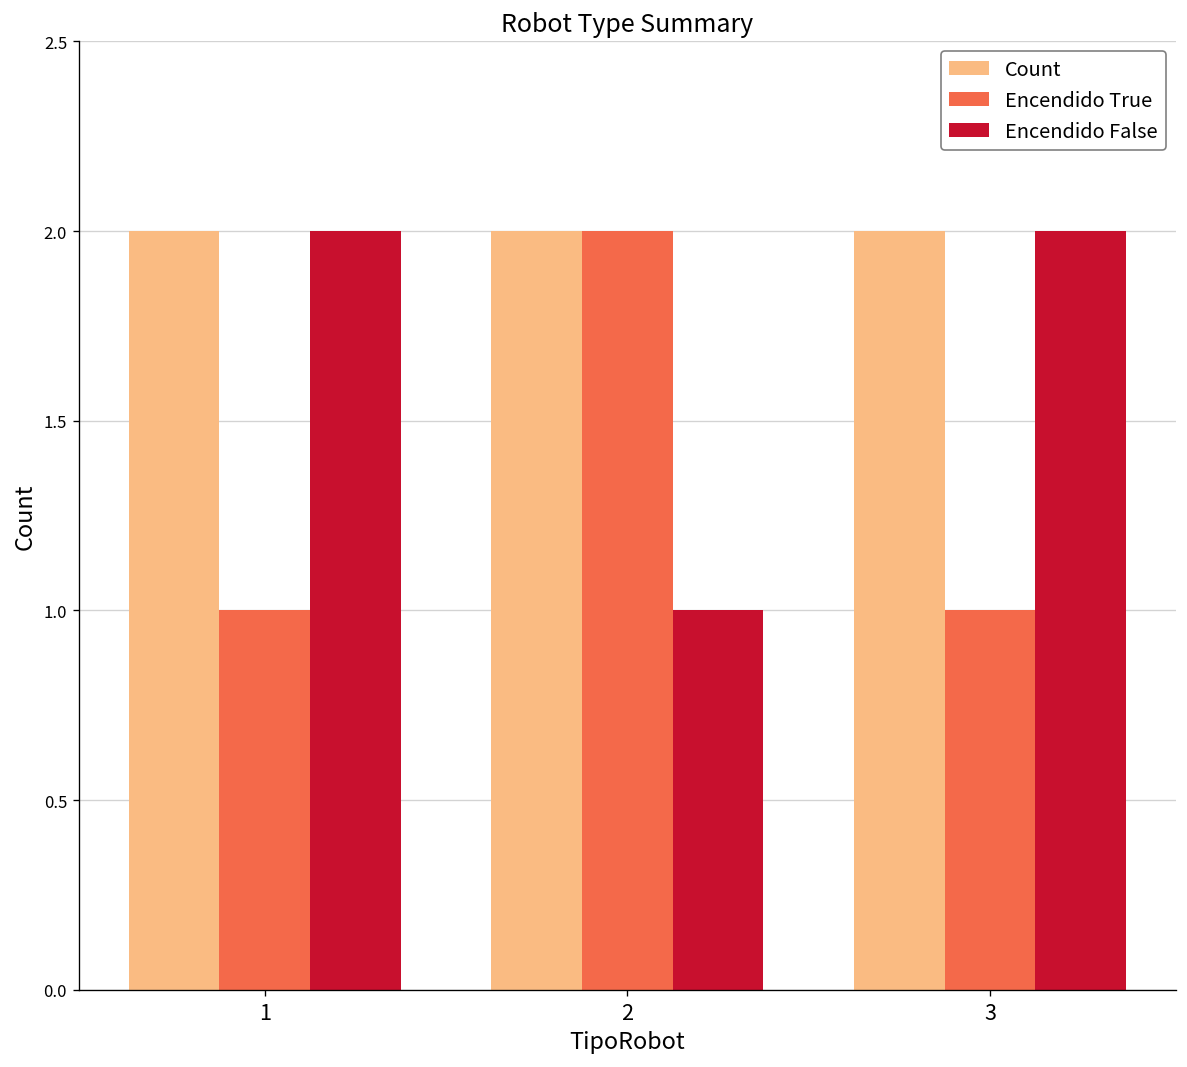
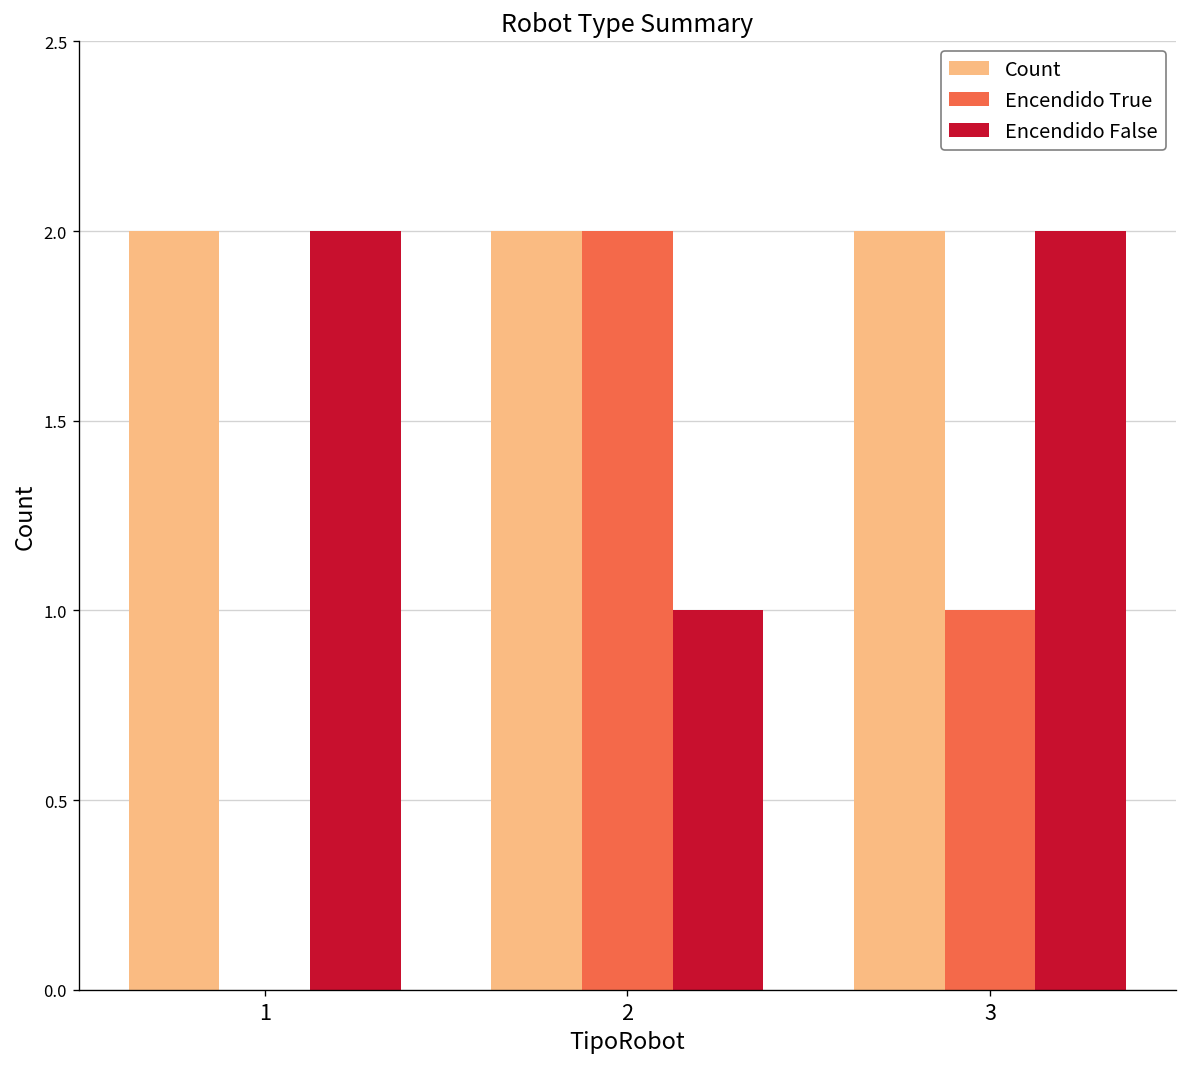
Encendido True, 1: 1 -> 0
